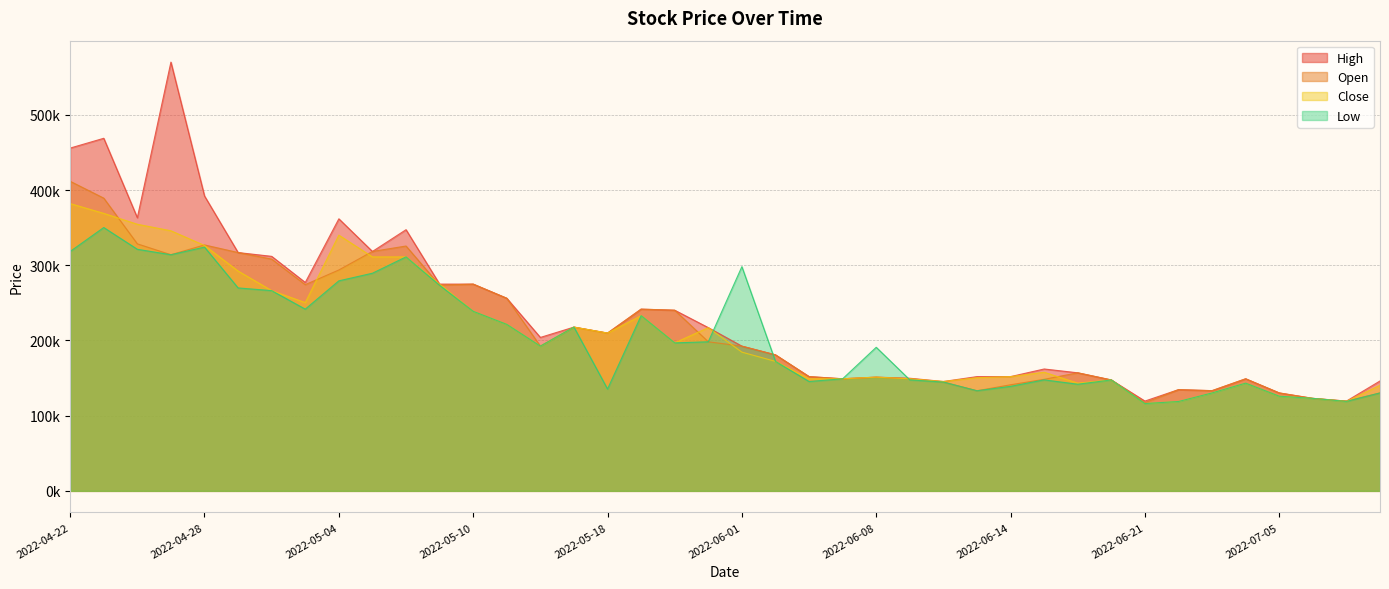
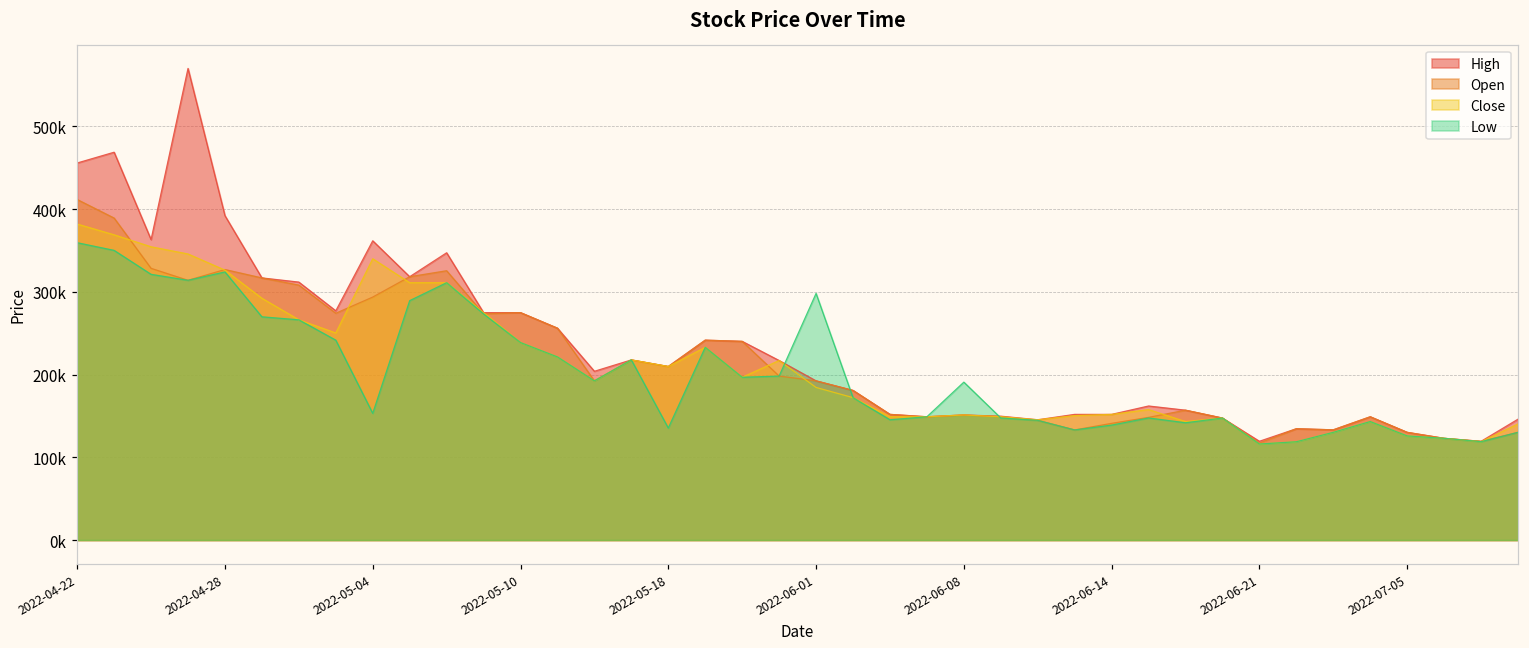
Low, 2022-04-22: 320000 -> 360000
Low, 2022-05-04: 280000 -> 150000
